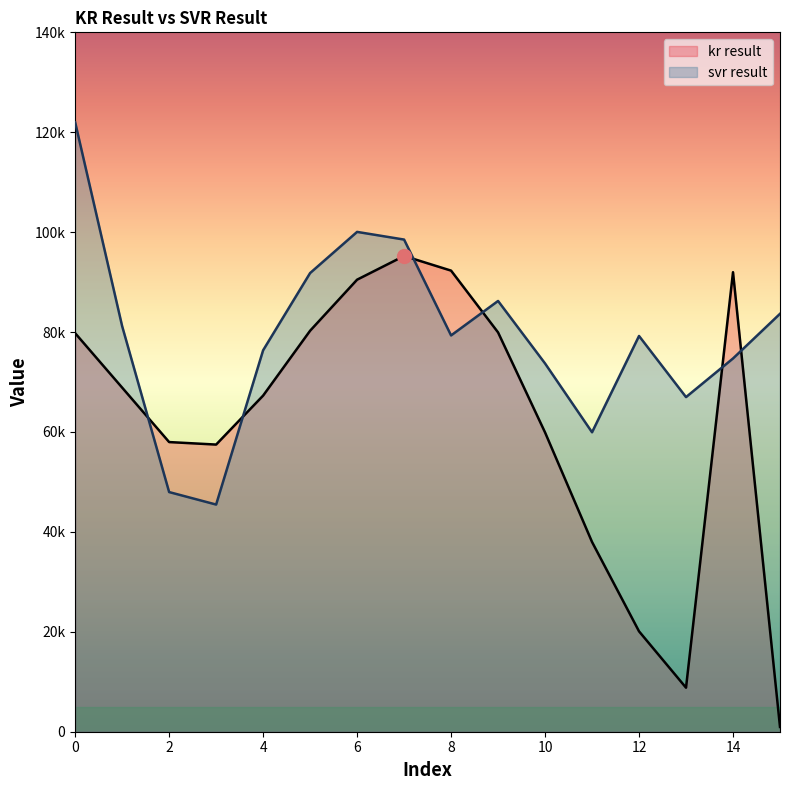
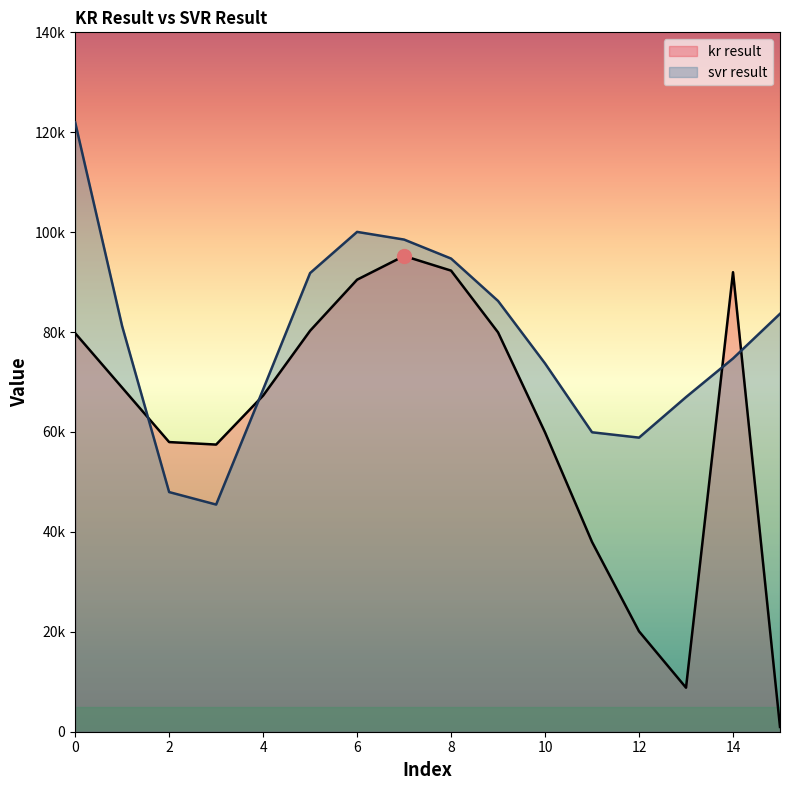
svr result, 4: 76000 -> 69000
svr result, 8: 79000 -> 95000
svr result, 12: 79000 -> 59000
